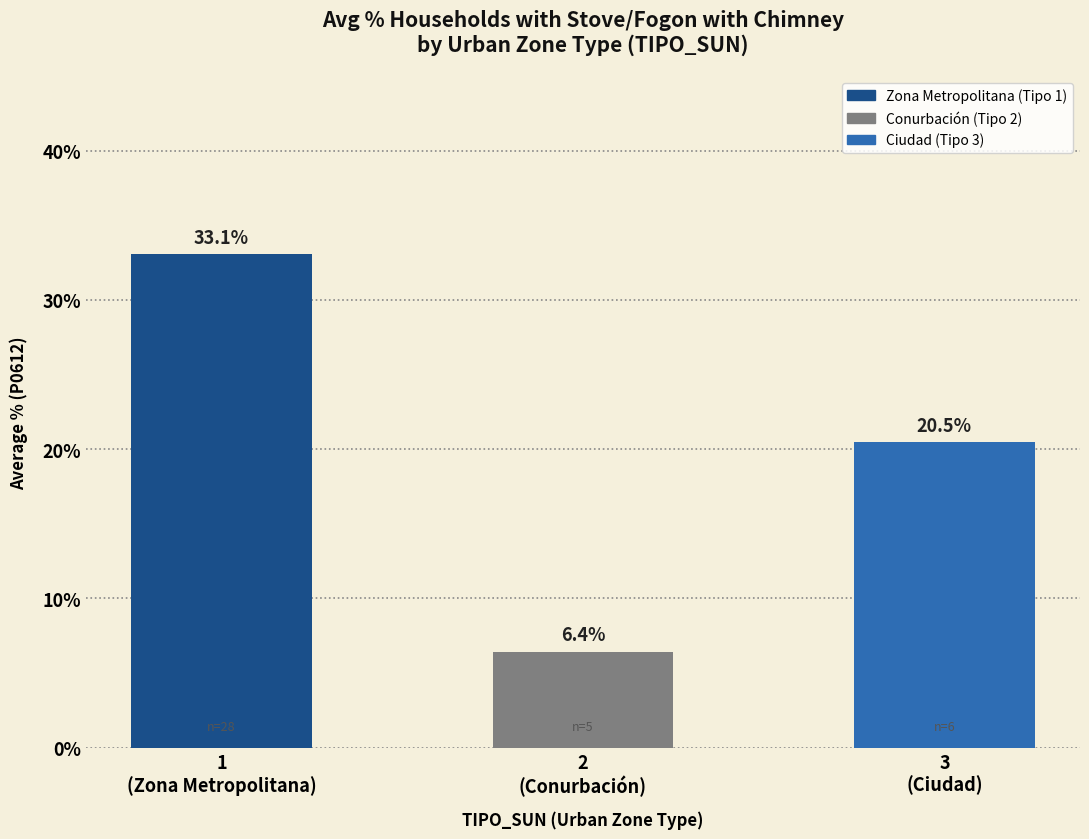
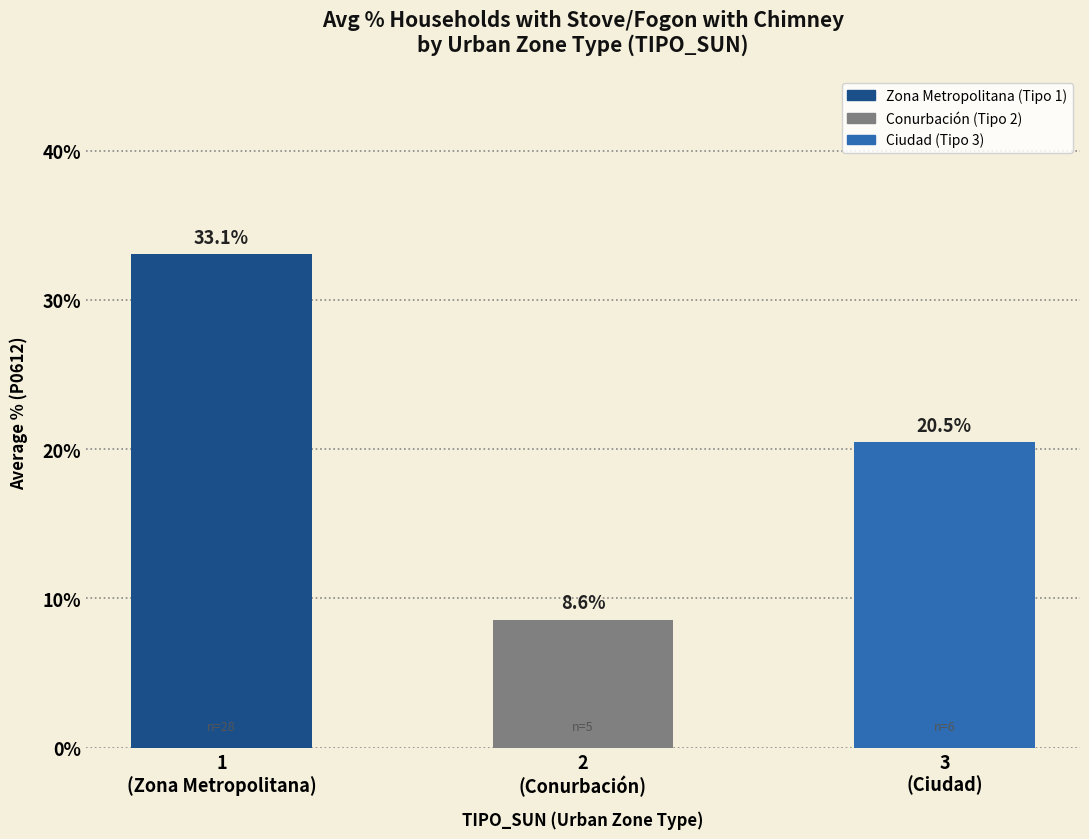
2 (Conurbación): 6.4% -> 8.6%
